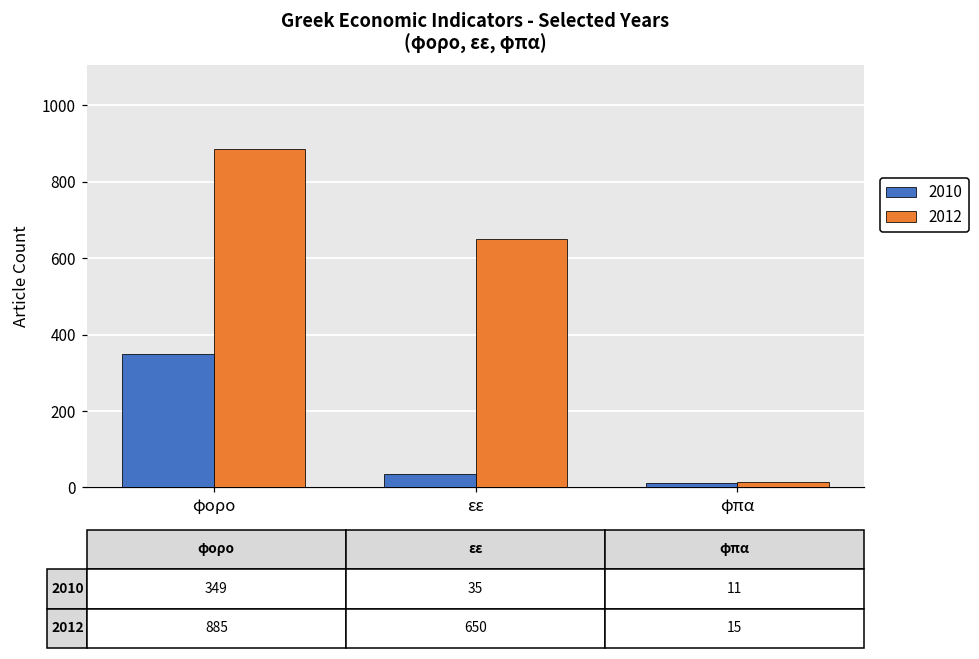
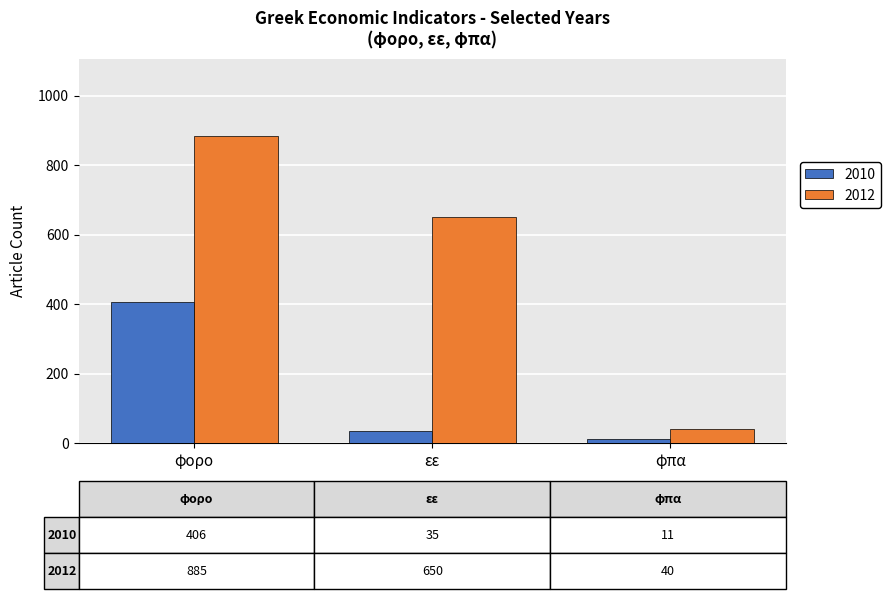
2010, φορο: 349 -> 406
2012, φπα: 15 -> 40
